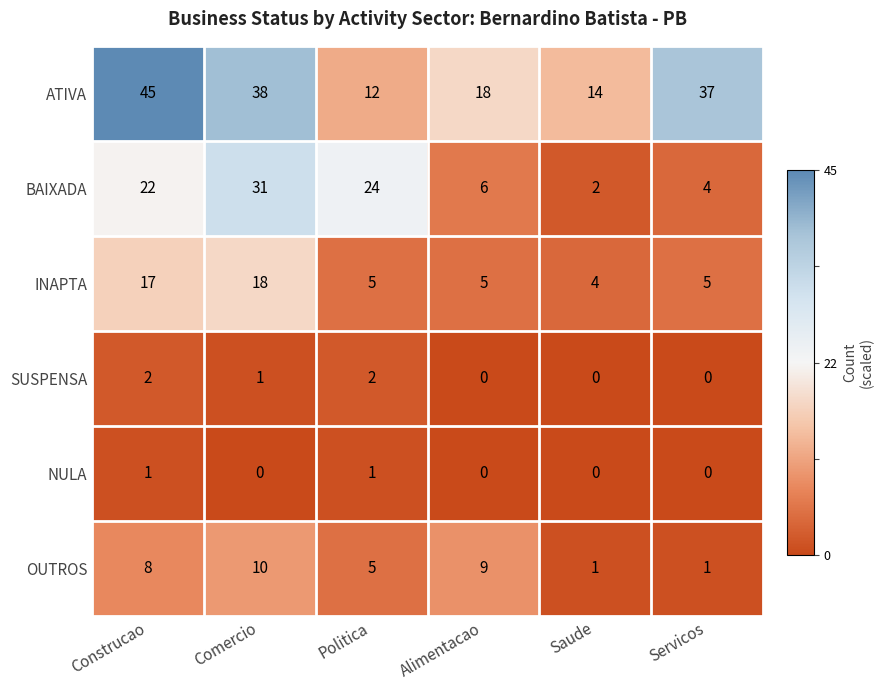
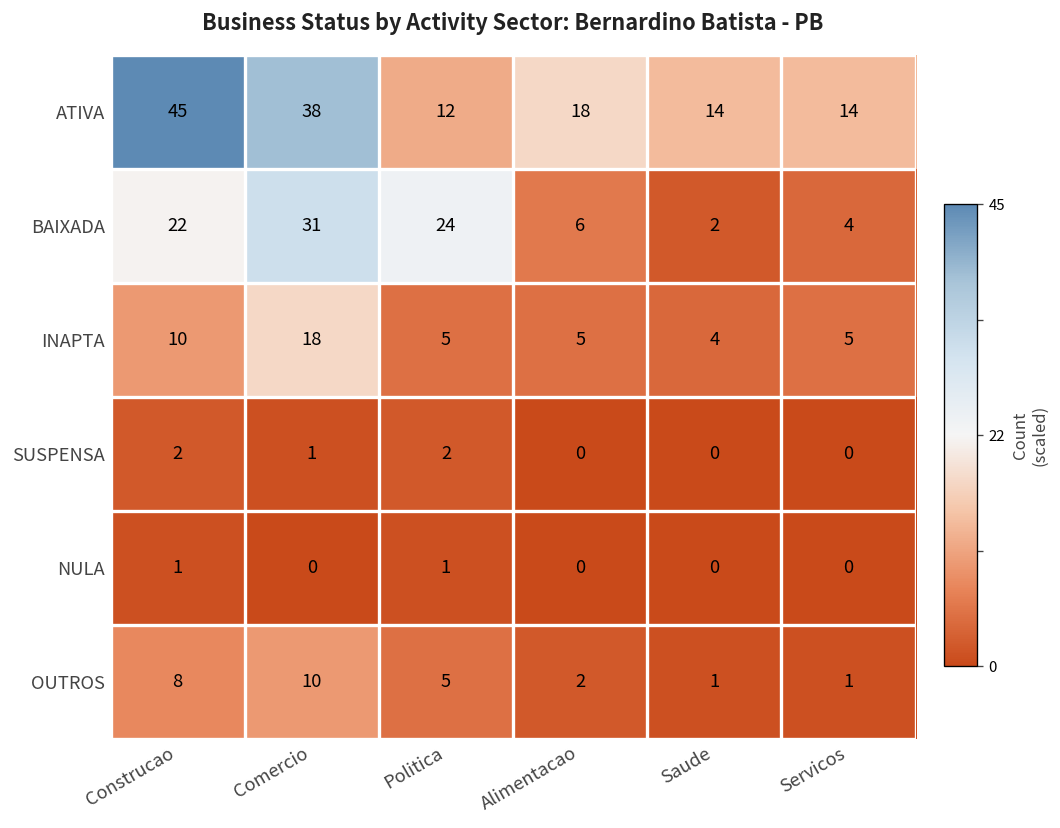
ATIVA, Servicos: 37 -> 14
INAPTA, Construcao: 17 -> 10
OUTROS, Alimentacao: 9 -> 2
